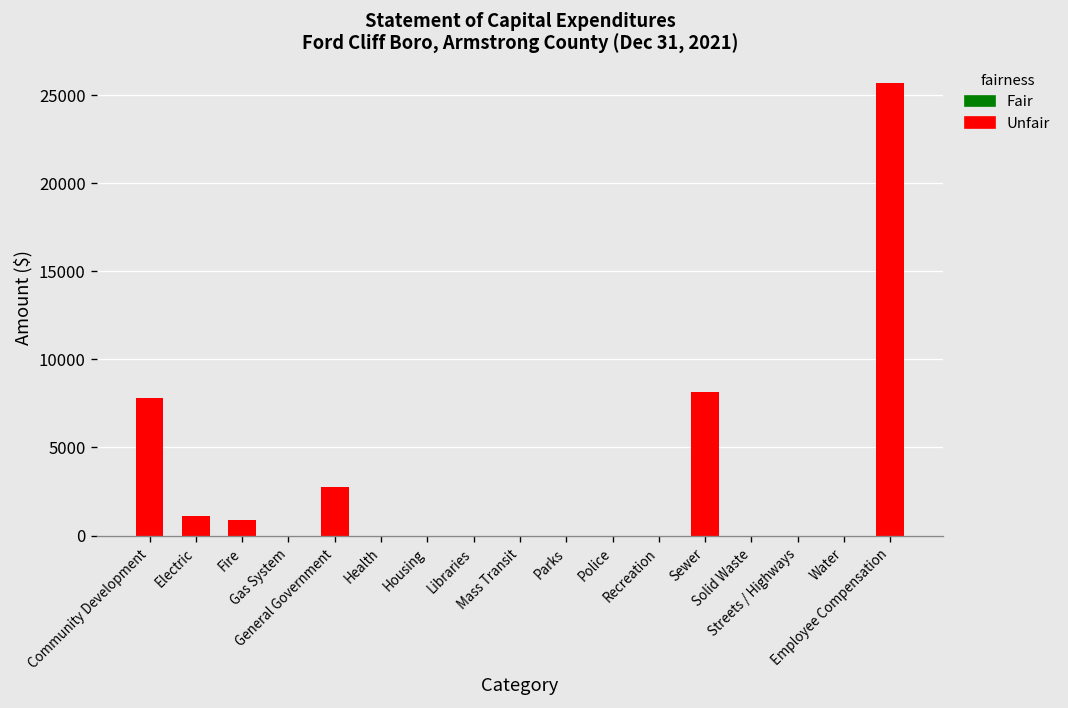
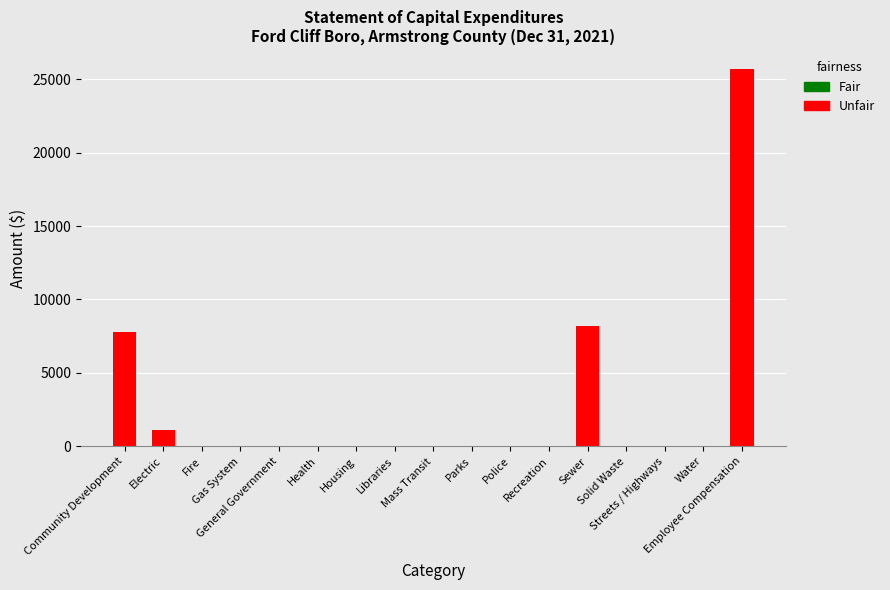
Fire: 900 -> 0
General Government: 2800 -> 0
